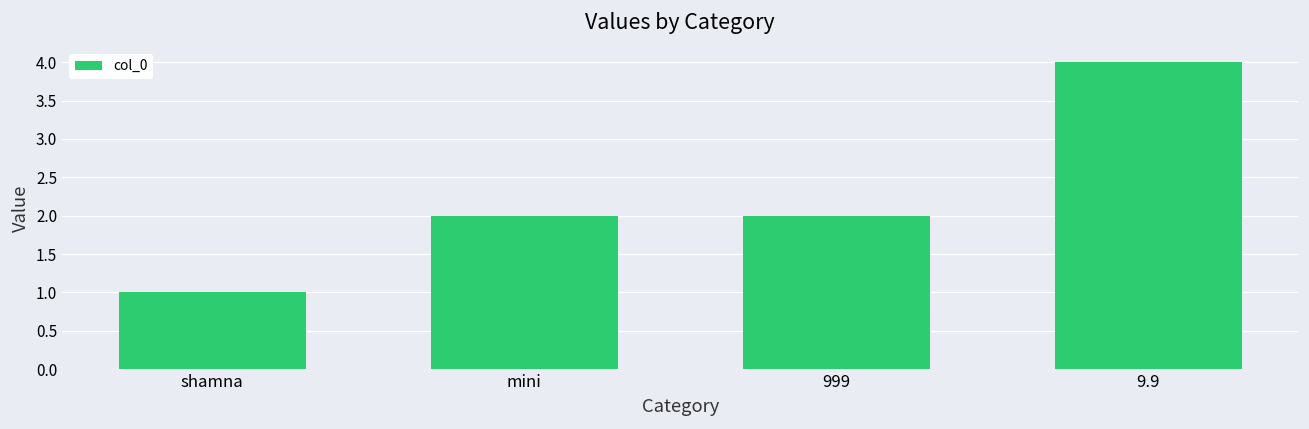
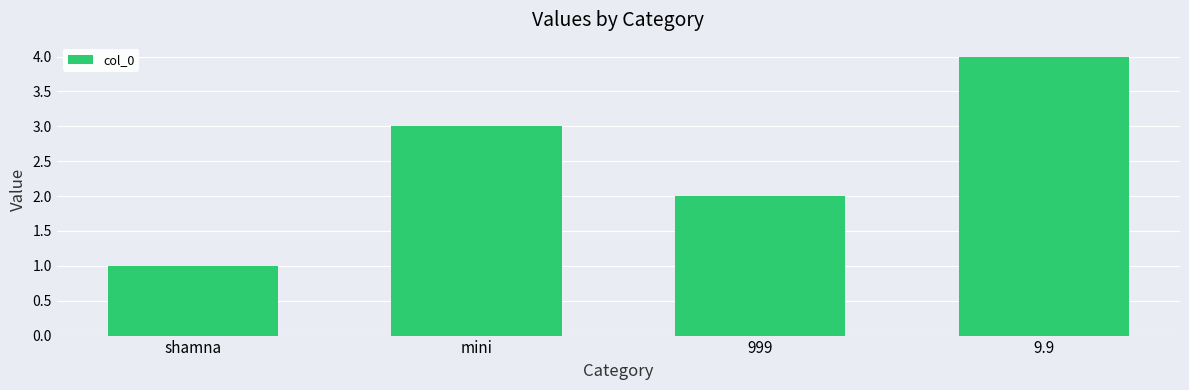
mini: 2 -> 3
